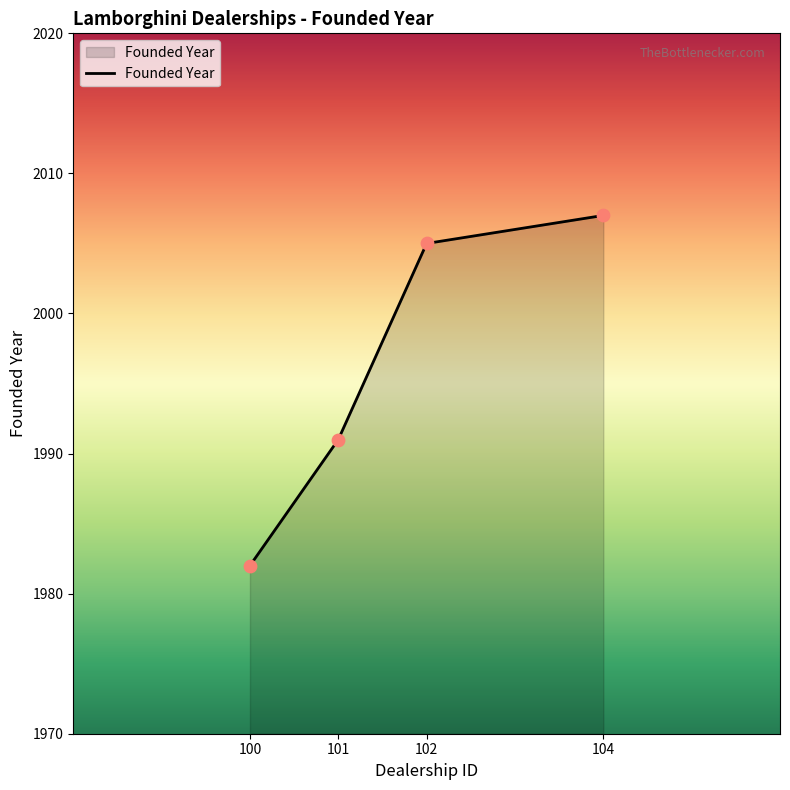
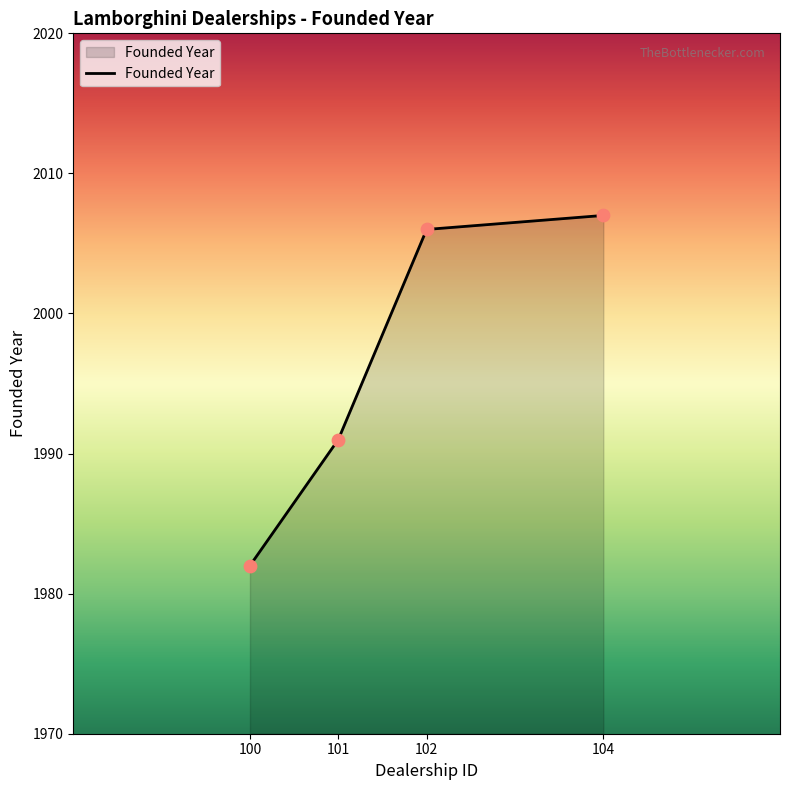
102: 2005 -> 2006
